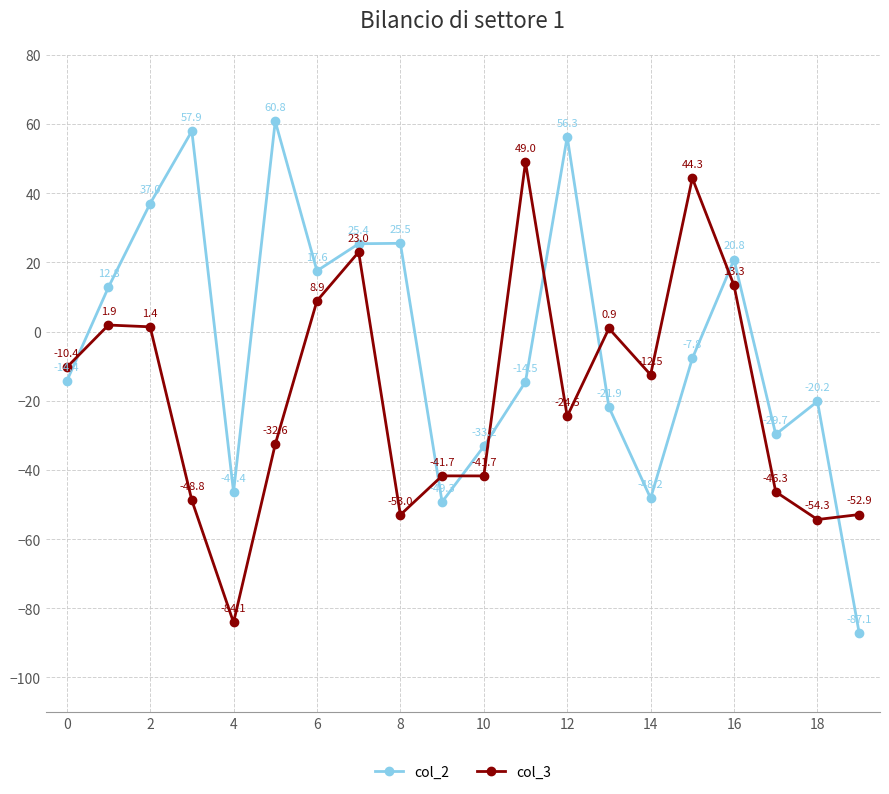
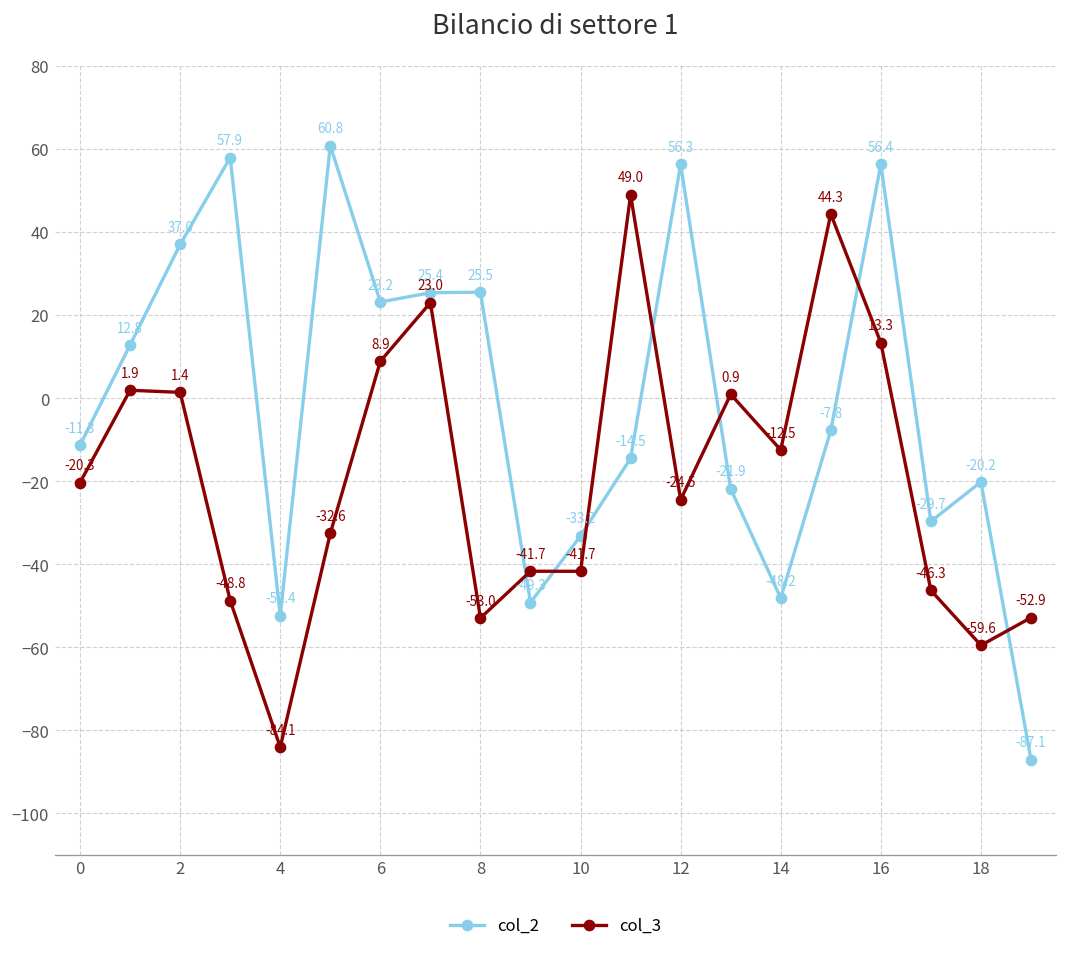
col_2, 0: -14.4 -> -11.3
col_3, 0: -10.4 -> -20.3
col_2, 4: -46.4 -> -52.4
col_2, 6: 17.6 -> 23.2
col_2, 16: 20.8 -> 56.4
col_3, 18: -54.3 -> -59.6
